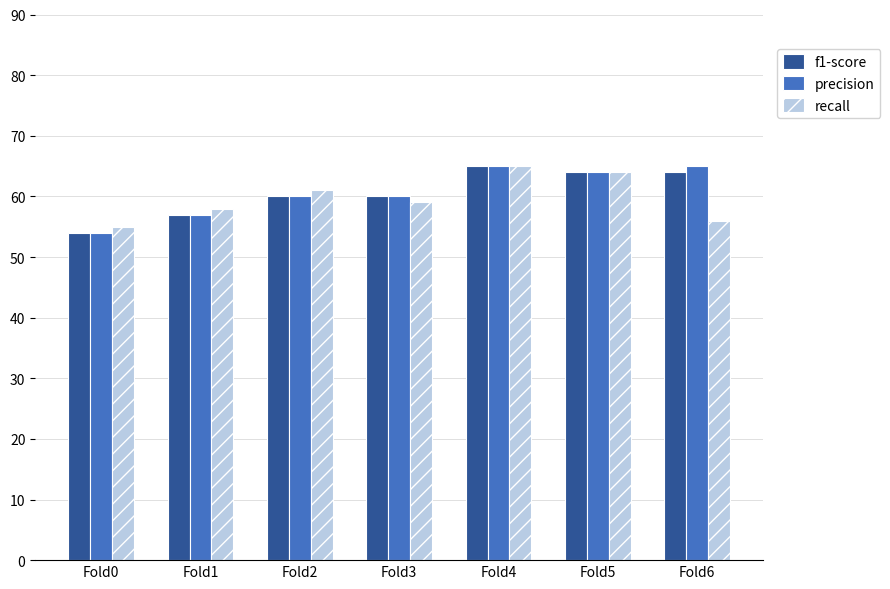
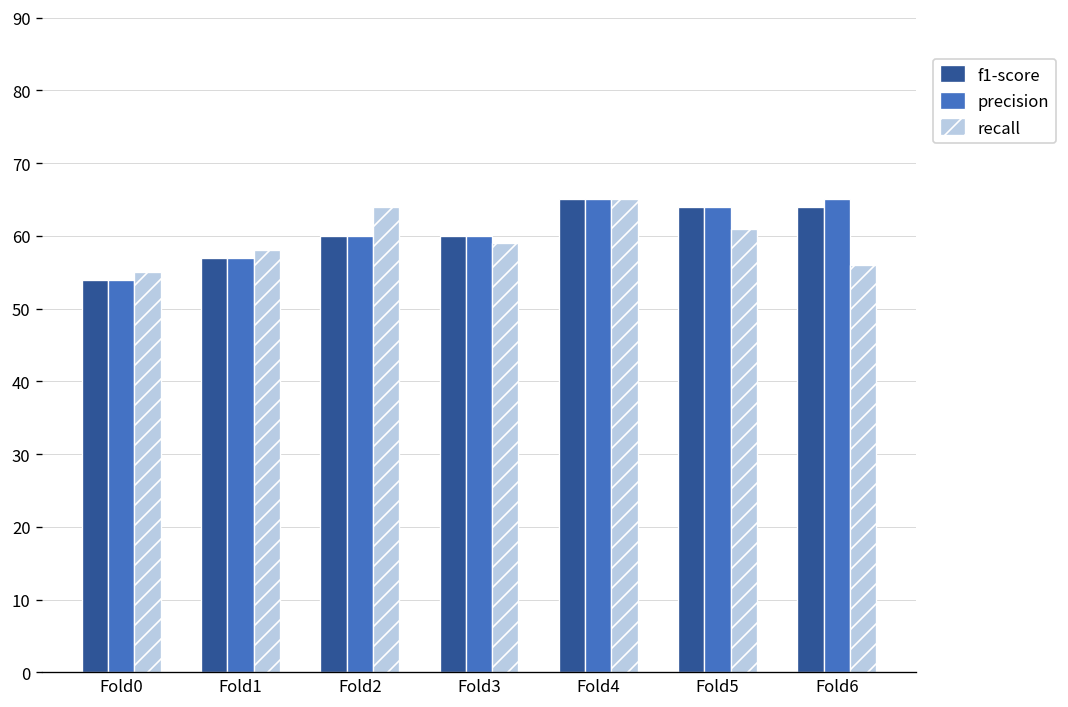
recall, Fold2: 61 -> 64
recall, Fold5: 64 -> 61
